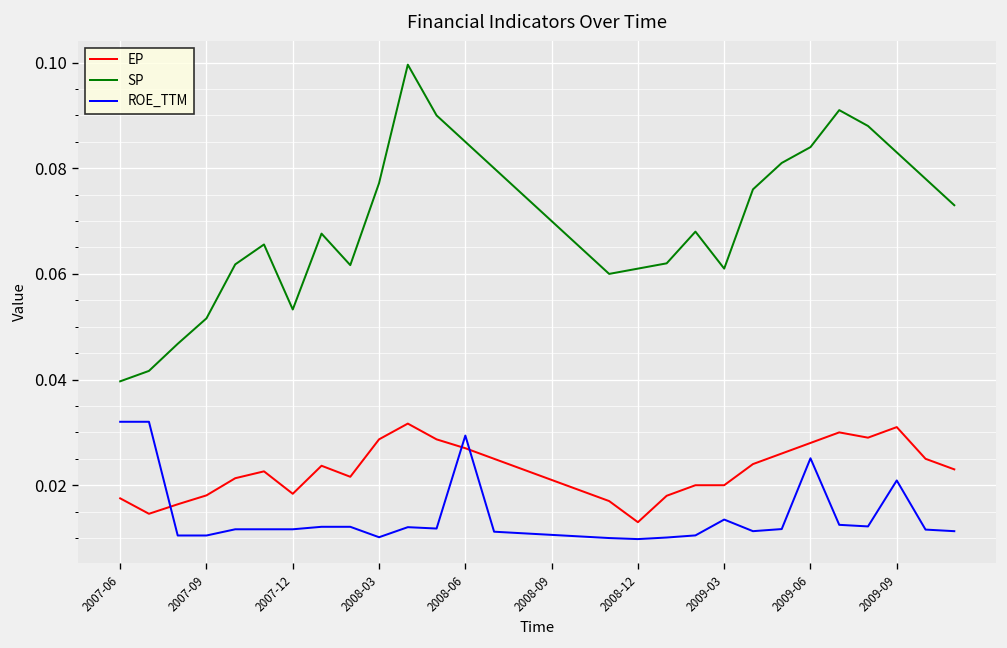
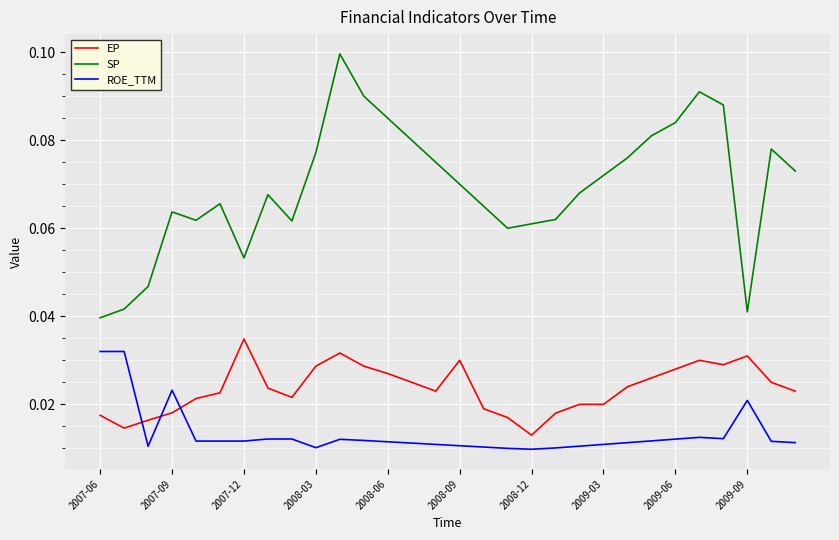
SP, 2007-09: 0.052 -> 0.064
ROE_TTM, 2007-09: 0.010 -> 0.023
EP, 2007-12: 0.018 -> 0.035
ROE_TTM, 2008-06: 0.029 -> 0.012
EP, 2008-09: 0.021 -> 0.030
SP, 2009-03: 0.061 -> 0.072
ROE_TTM, 2009-03: 0.014 -> 0.011
ROE_TTM, 2009-06: 0.025 -> 0.012
SP, 2009-09: 0.083 -> 0.041
